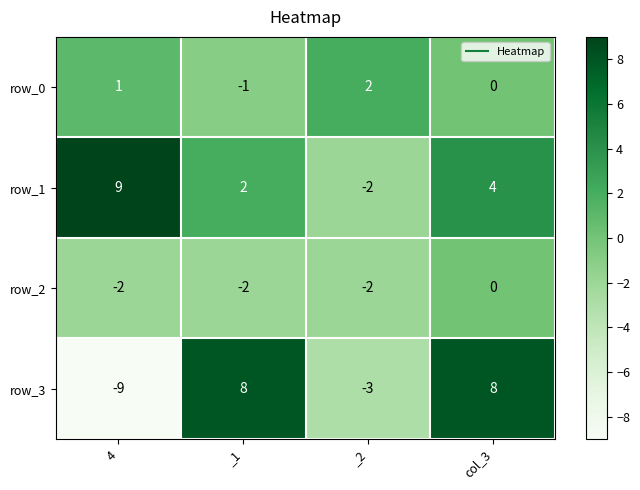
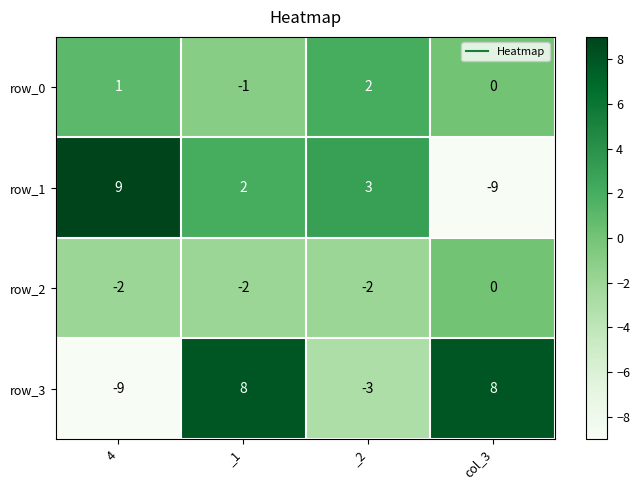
row_1, _2: -2 -> 3
row_1, col_3: 4 -> -9
